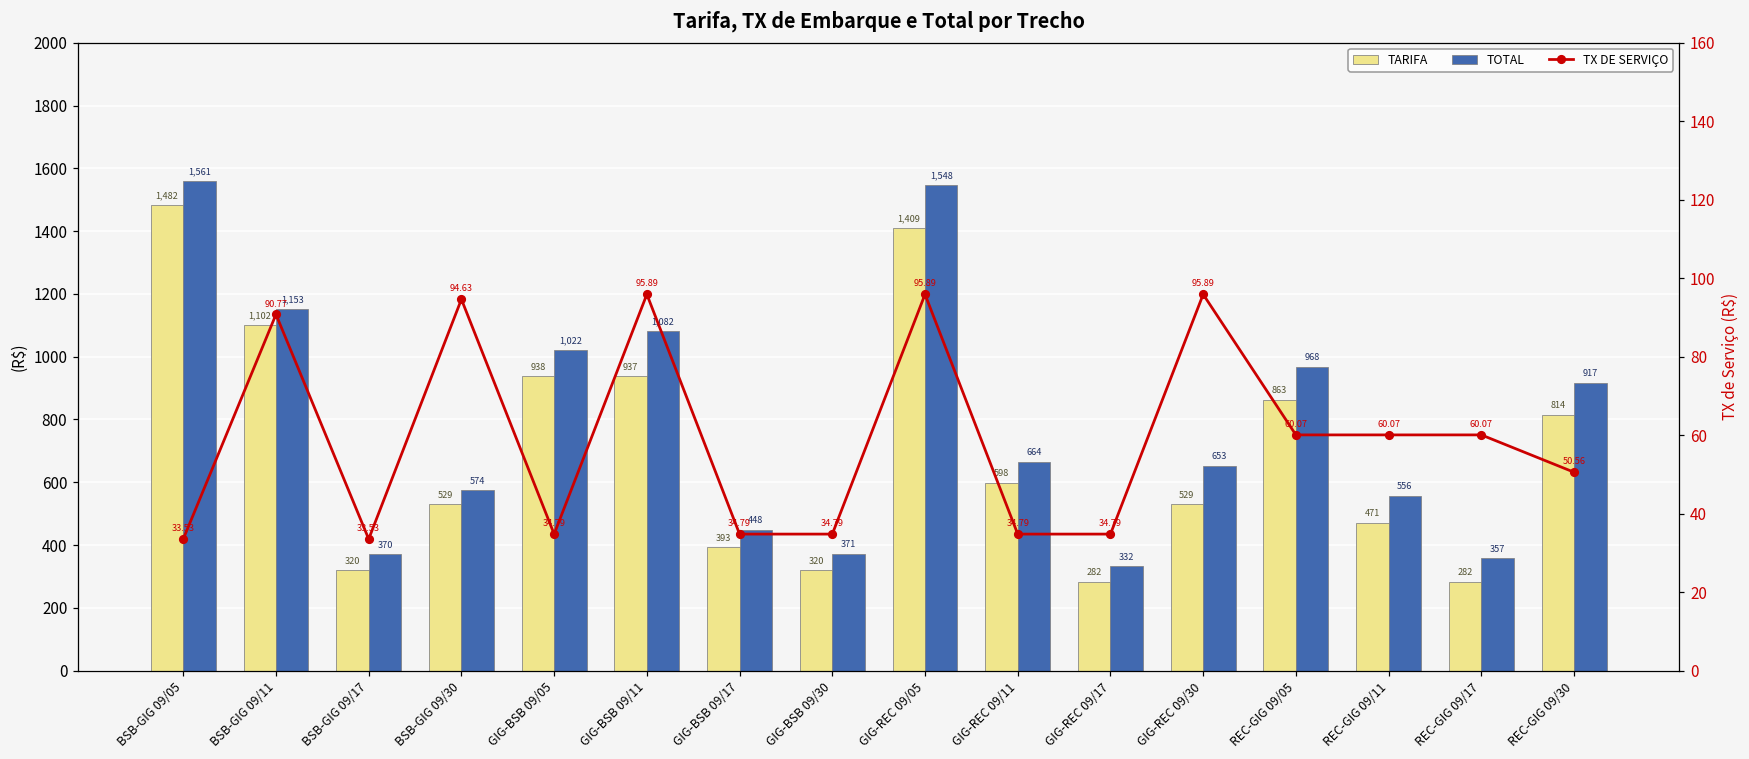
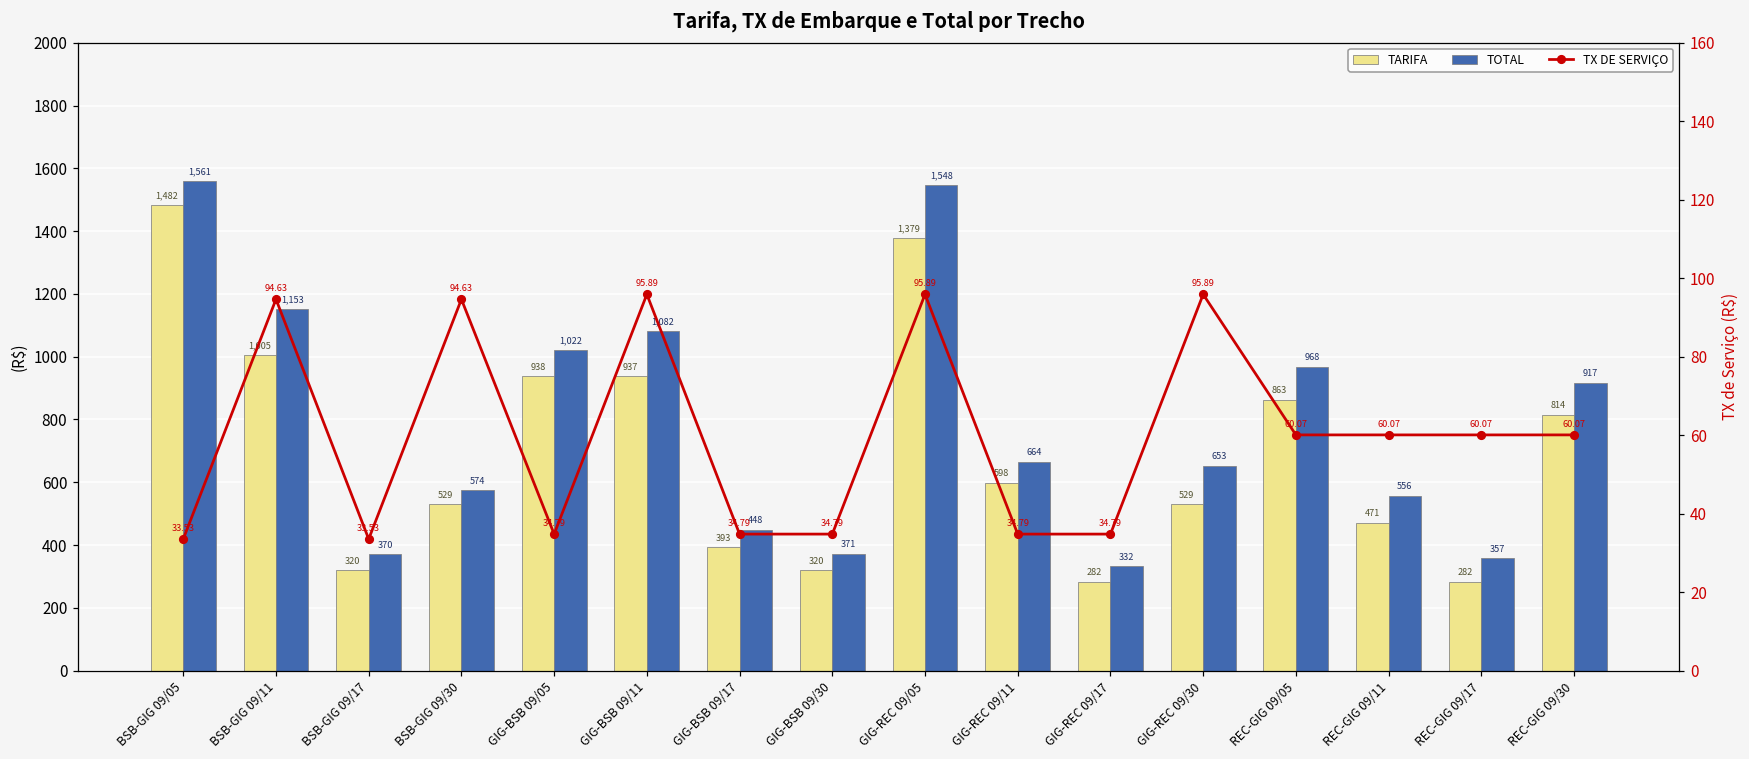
TARIFA, BSB-GIG 09/11: 1,102 -> 1,005
TARIFA, GIG-REC 09/05: 1,409 -> 1,379
TX DE SERVIÇO, BSB-GIG 09/11: 90.77 -> 94.63
TX DE SERVIÇO, REC-GIG 09/30: 50.56 -> 60.07
